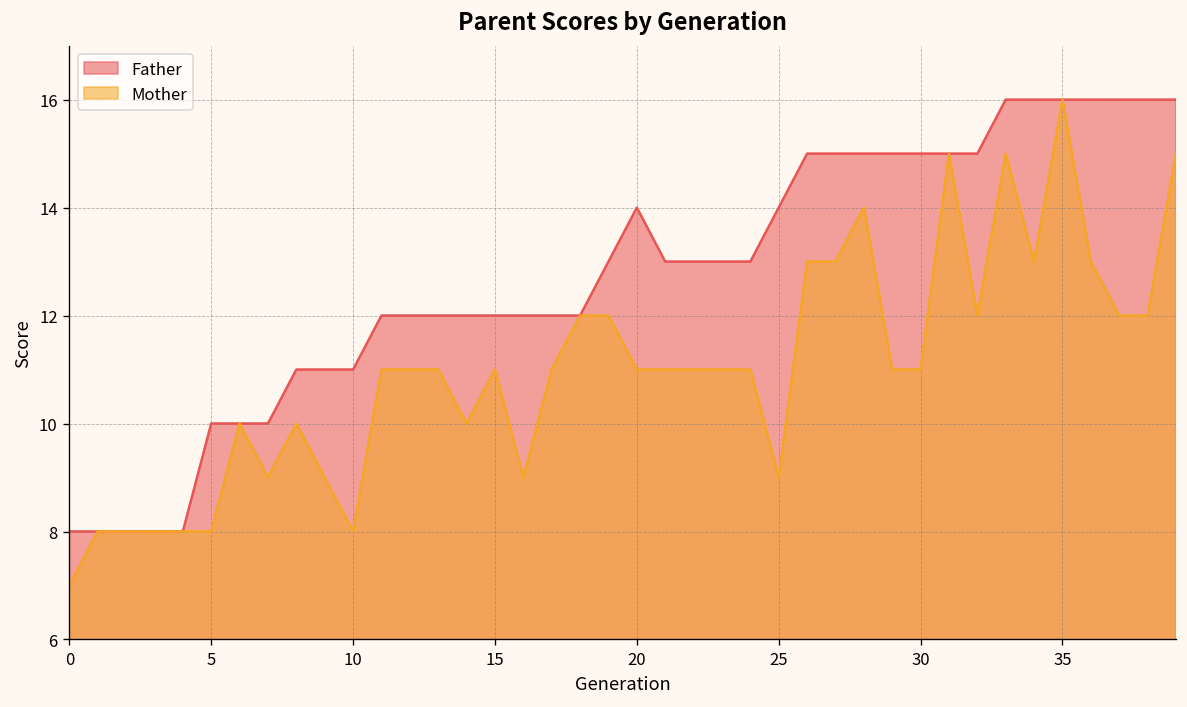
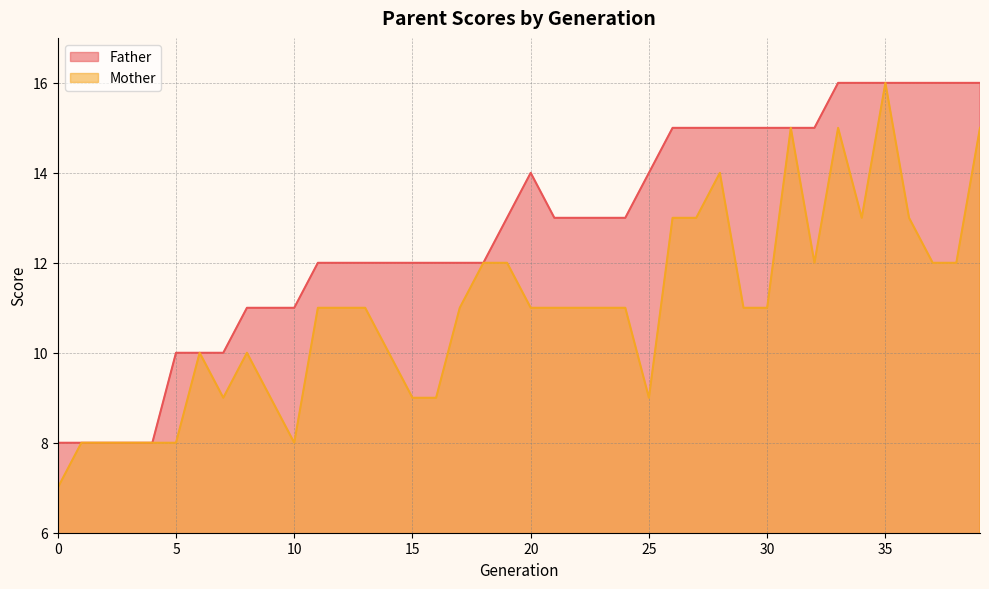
Mother, 15: 11 -> 9
